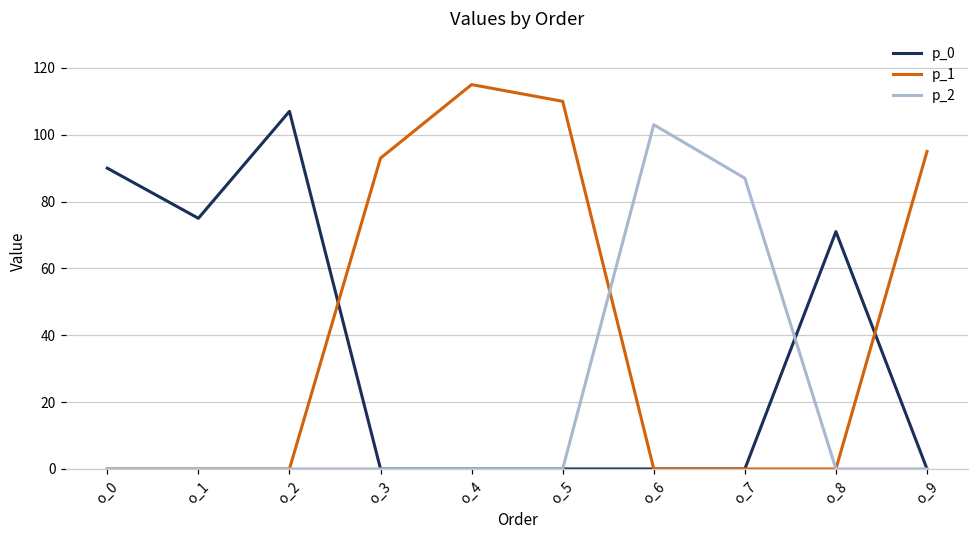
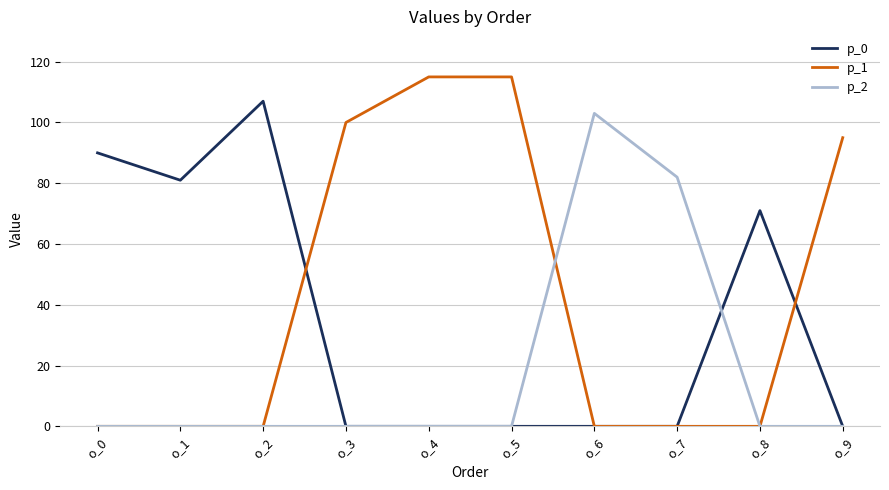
p_0, o_1: 75 -> 81
p_1, o_3: 93 -> 100
p_1, o_5: 110 -> 115
p_2, o_7: 87 -> 82
